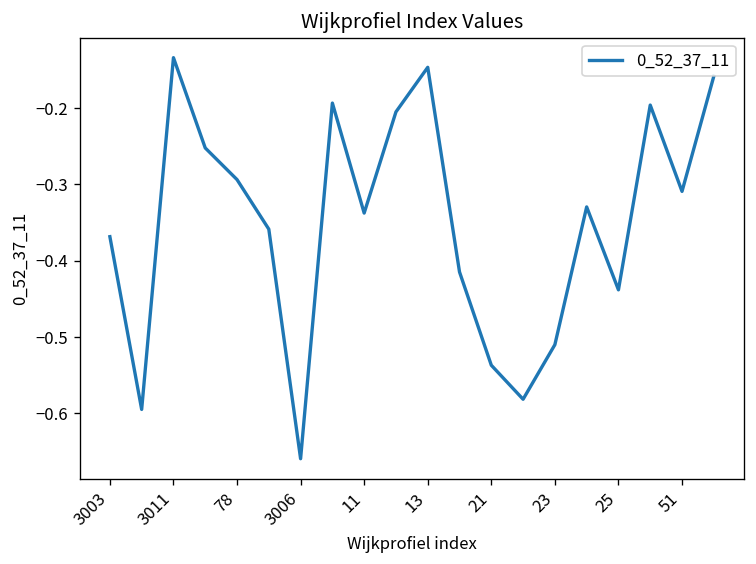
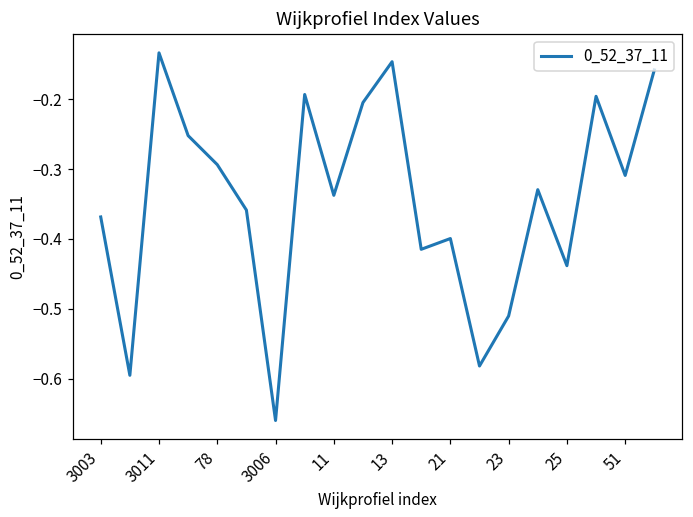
21: -0.54 -> -0.40
